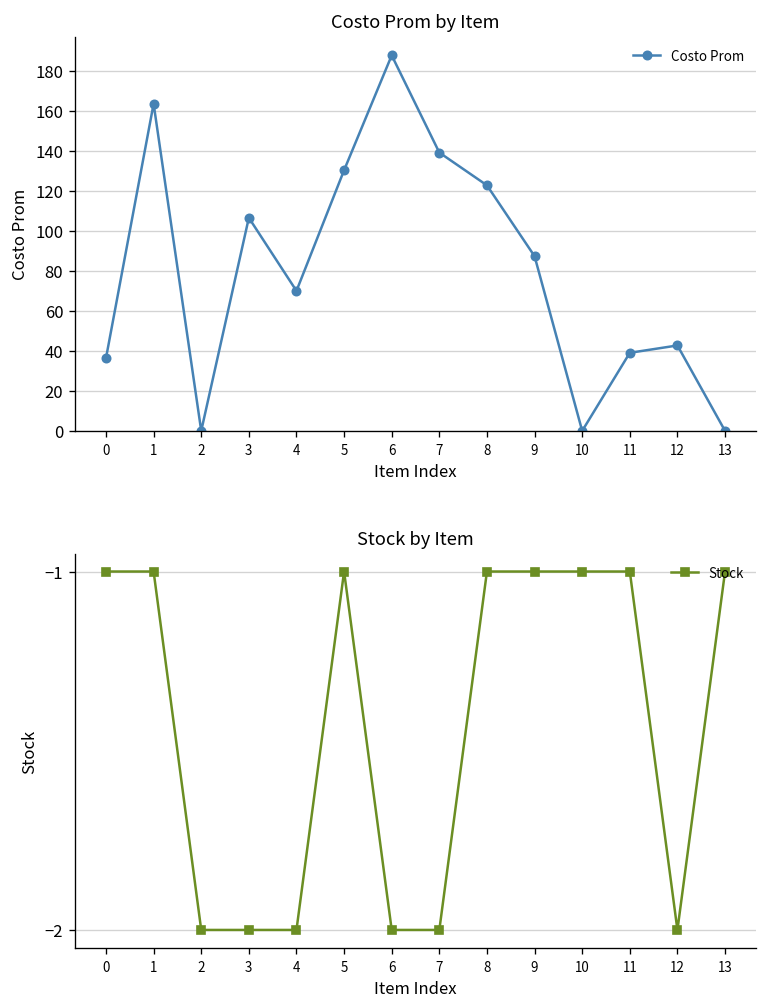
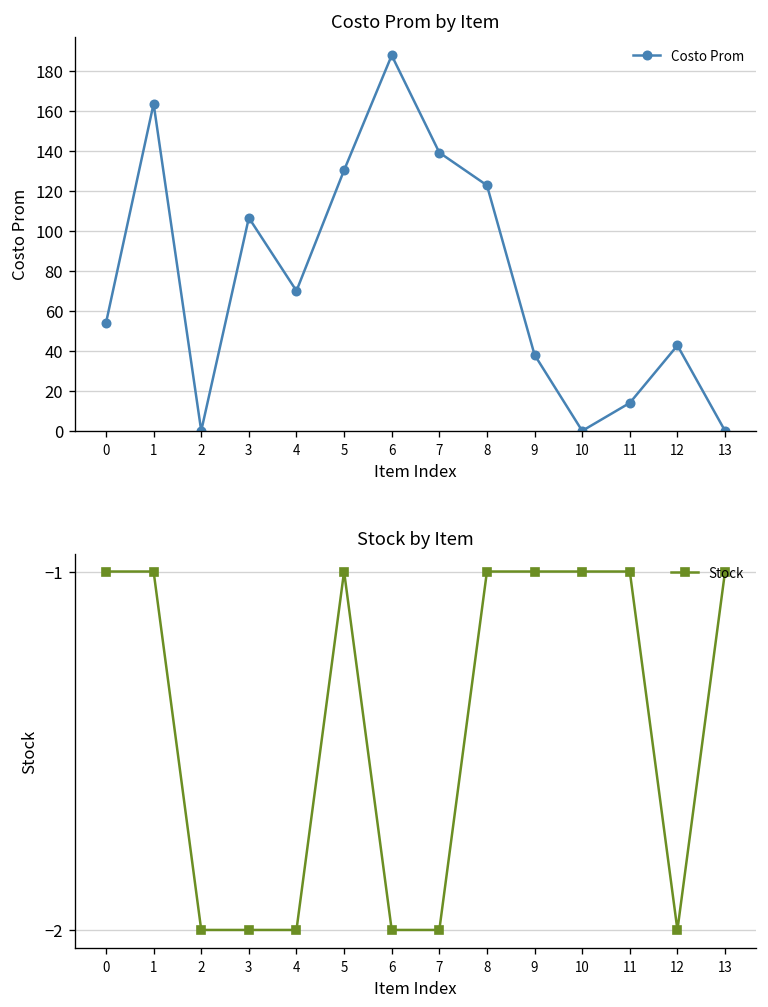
Costo Prom by Item, 0: 36 -> 54
Costo Prom by Item, 9: 87 -> 38
Costo Prom by Item, 11: 39 -> 14
